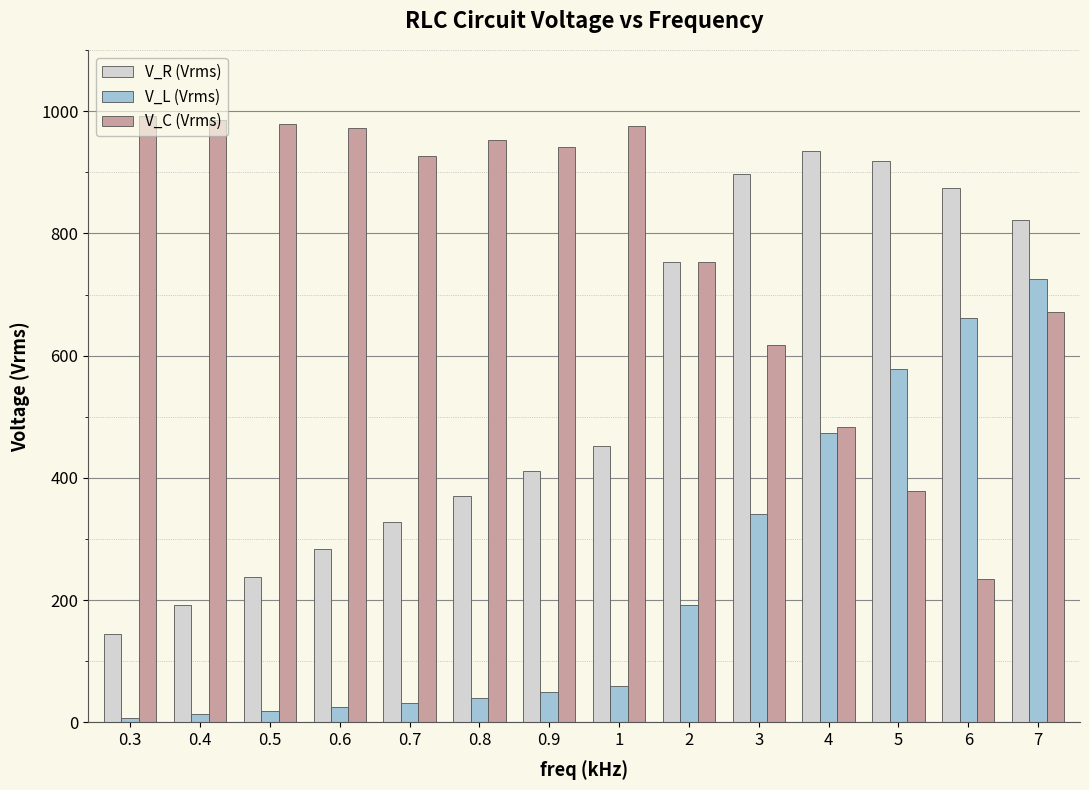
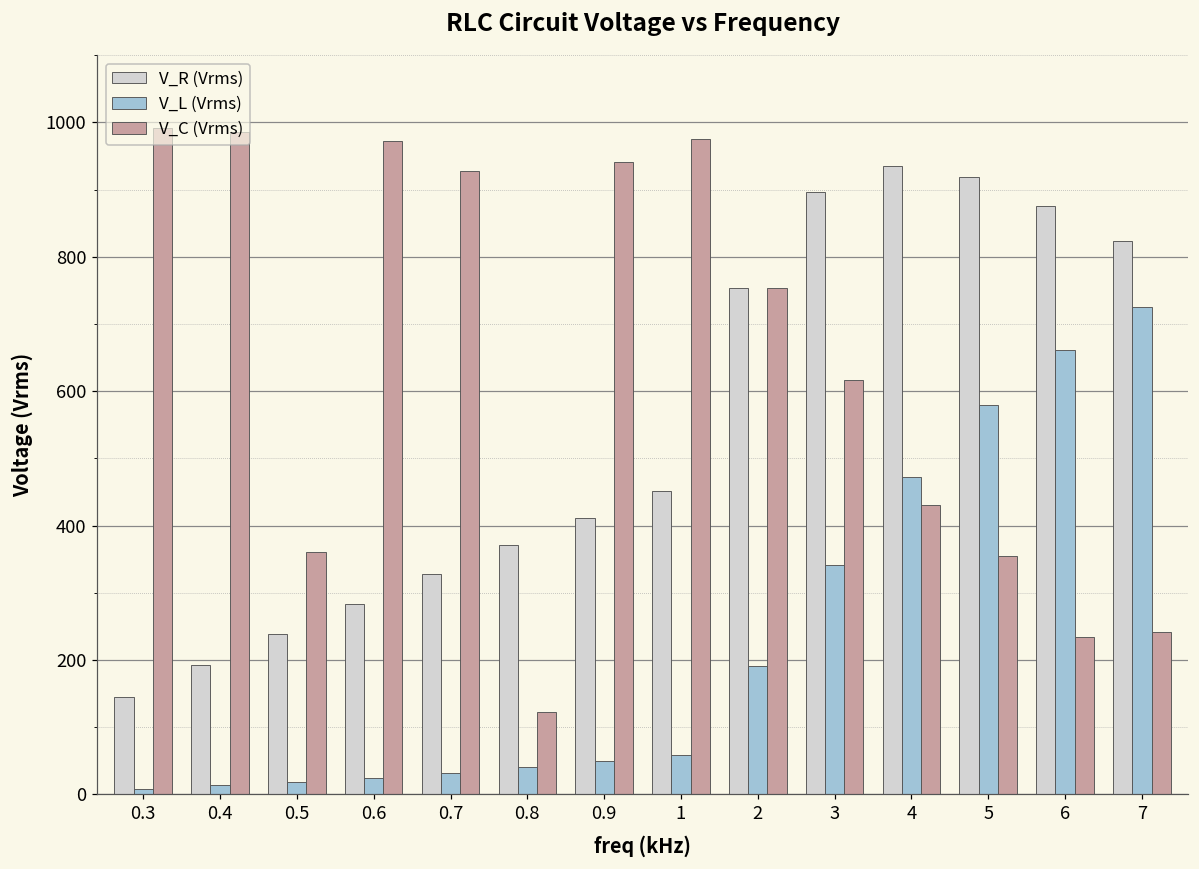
V_C (Vrms), 0.5: 980 -> 360
V_C (Vrms), 0.8: 950 -> 120
V_C (Vrms), 4: 480 -> 430
V_C (Vrms), 5: 380 -> 350
V_C (Vrms), 7: 670 -> 240
